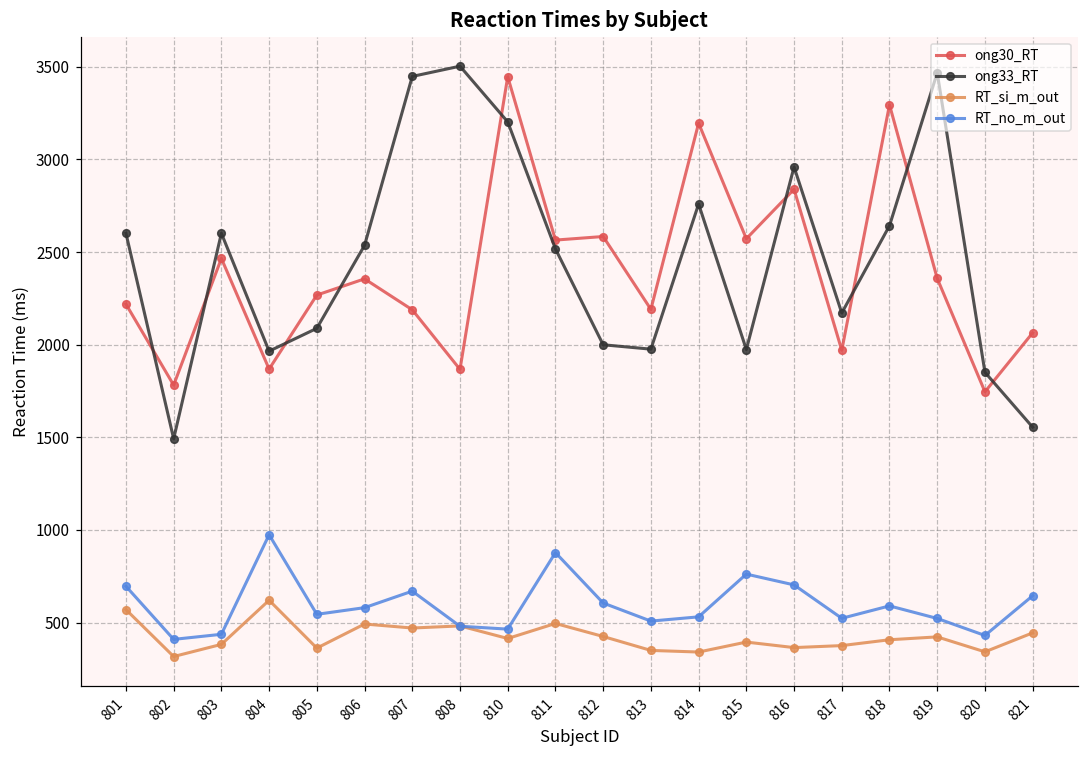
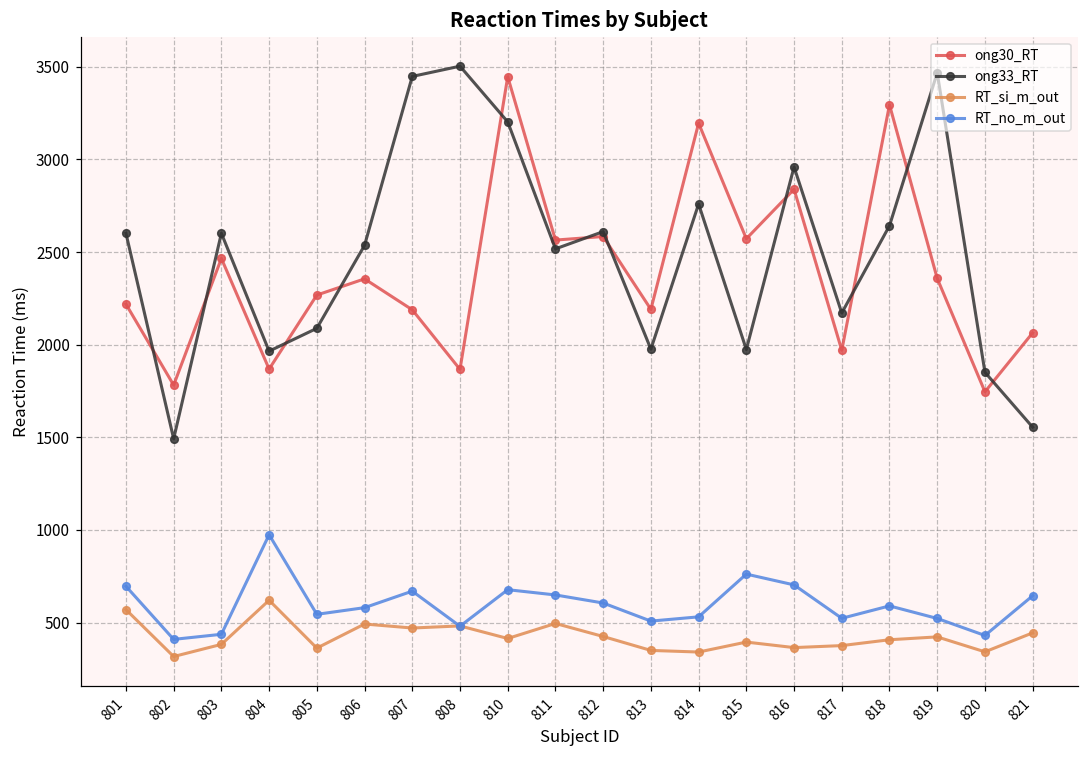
RT_no_m_out, 810: 460 -> 680
RT_no_m_out, 811: 880 -> 650
ong33_RT, 812: 2000 -> 2610
